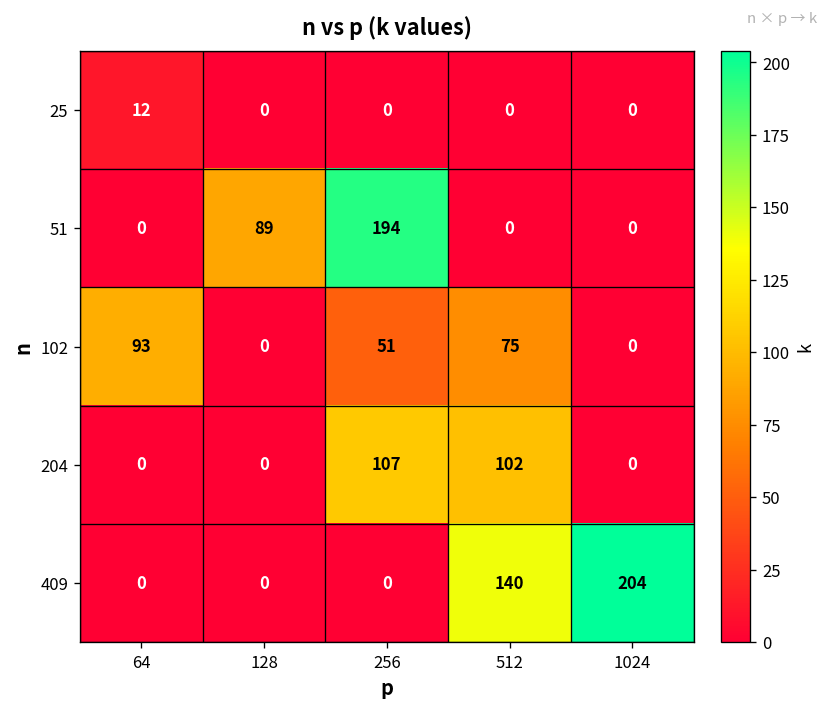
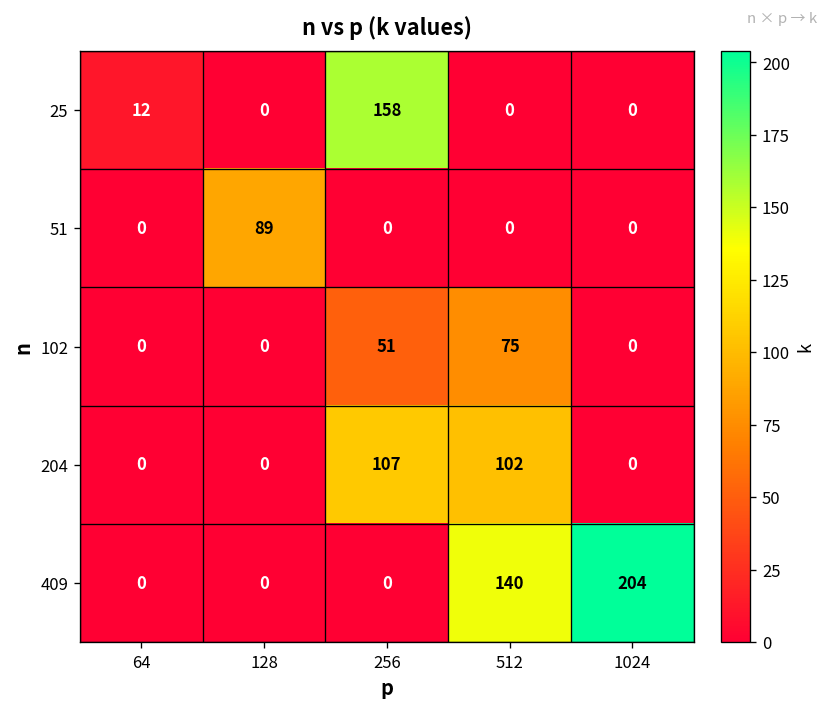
25, 256: 0 -> 158
51, 256: 194 -> 0
102, 64: 93 -> 0
